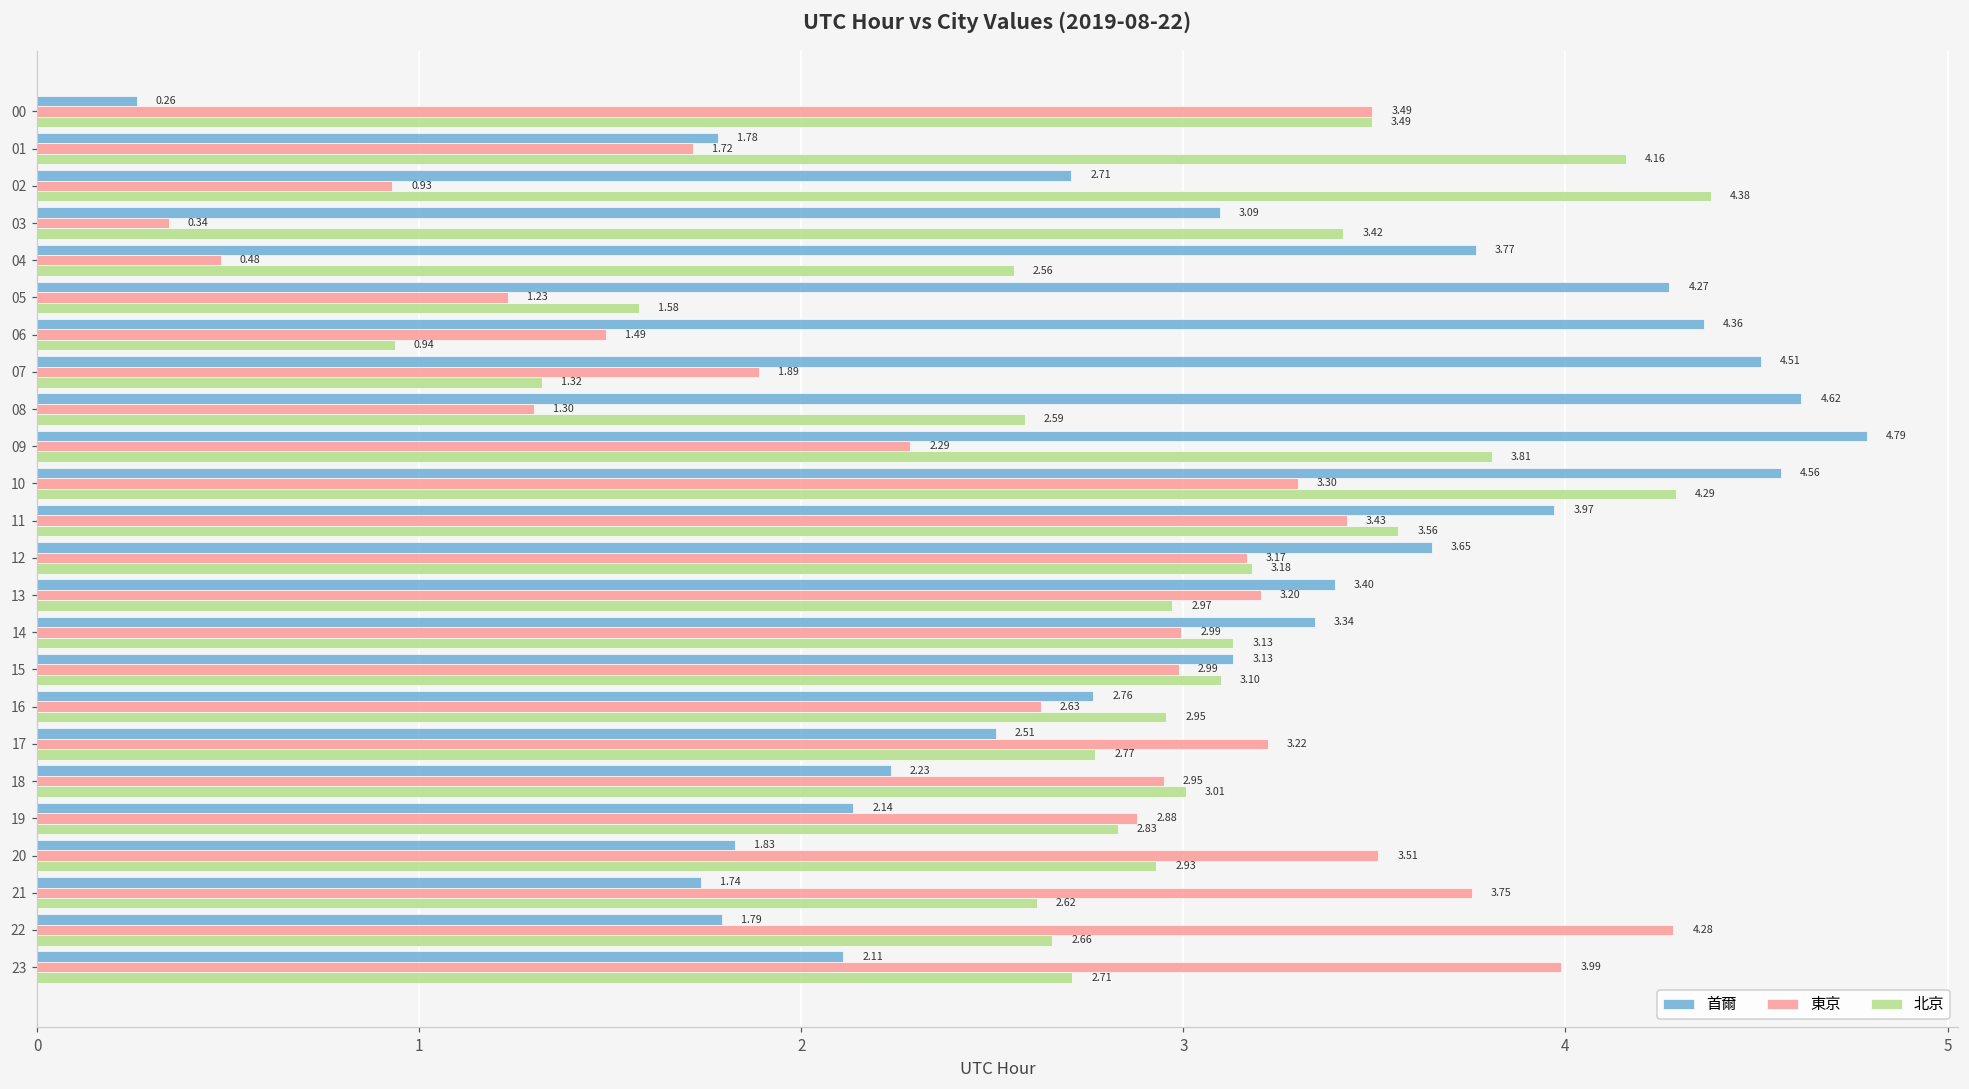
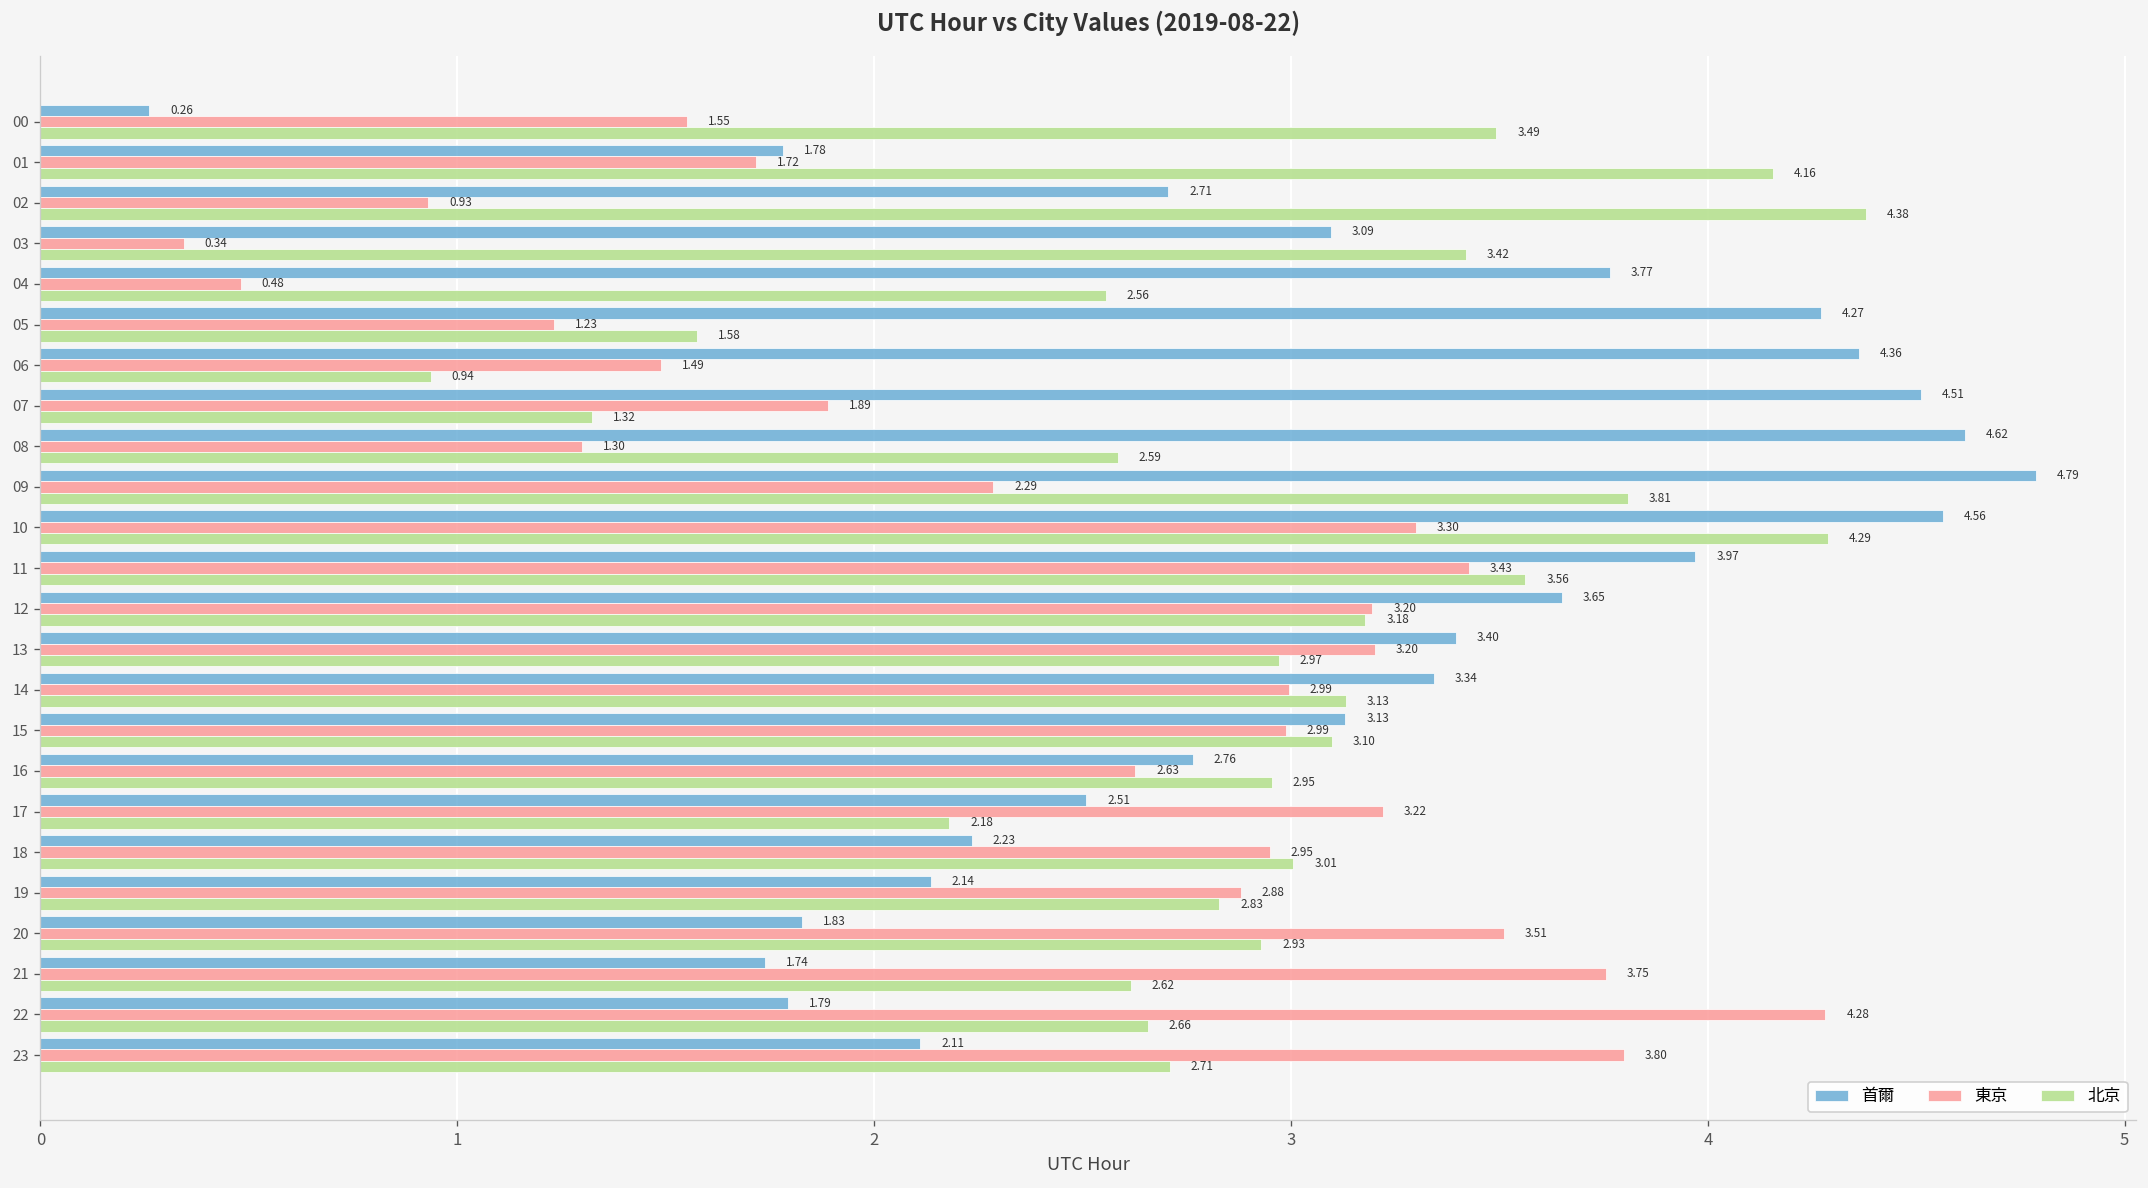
東京, 00: 3.49 -> 1.55
東京, 12: 3.17 -> 3.20
北京, 17: 2.77 -> 2.18
東京, 23: 3.99 -> 3.80
